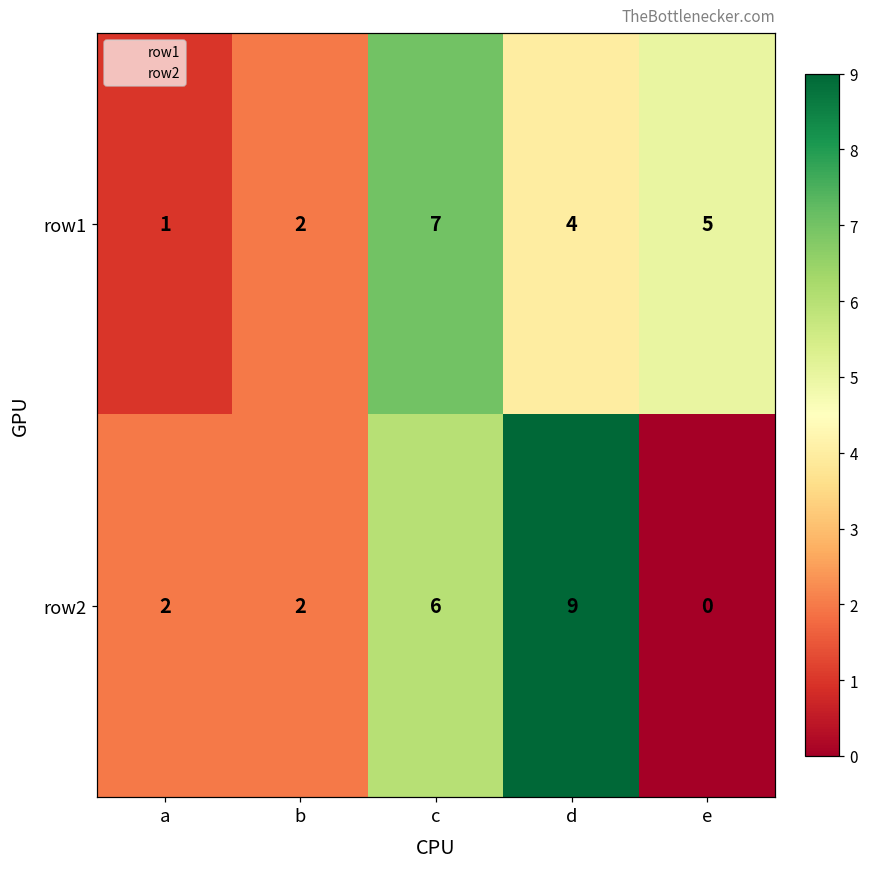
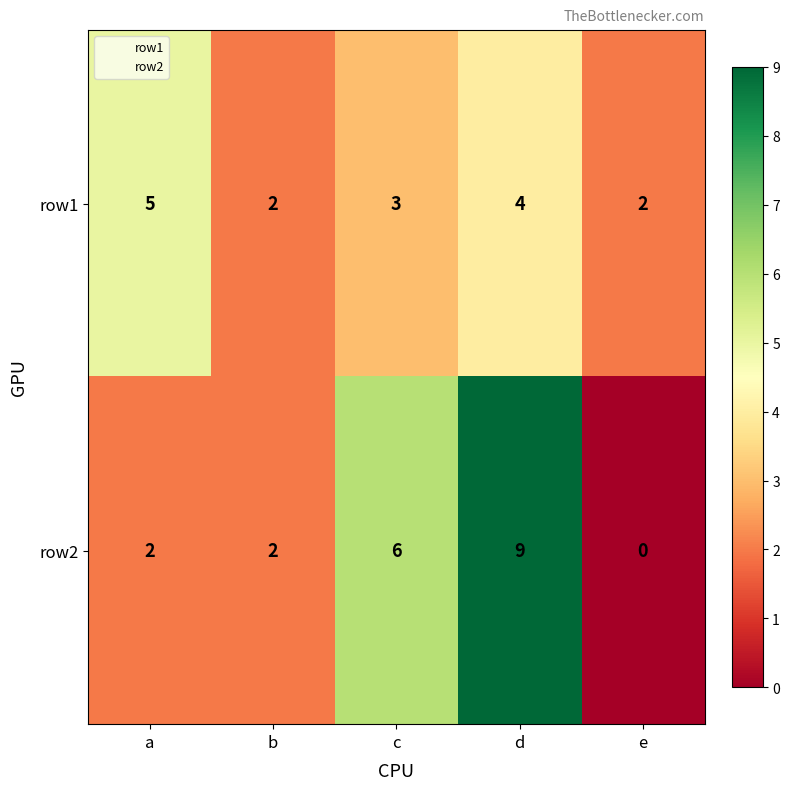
row1, a: 1 -> 5
row1, c: 7 -> 3
row1, e: 5 -> 2
